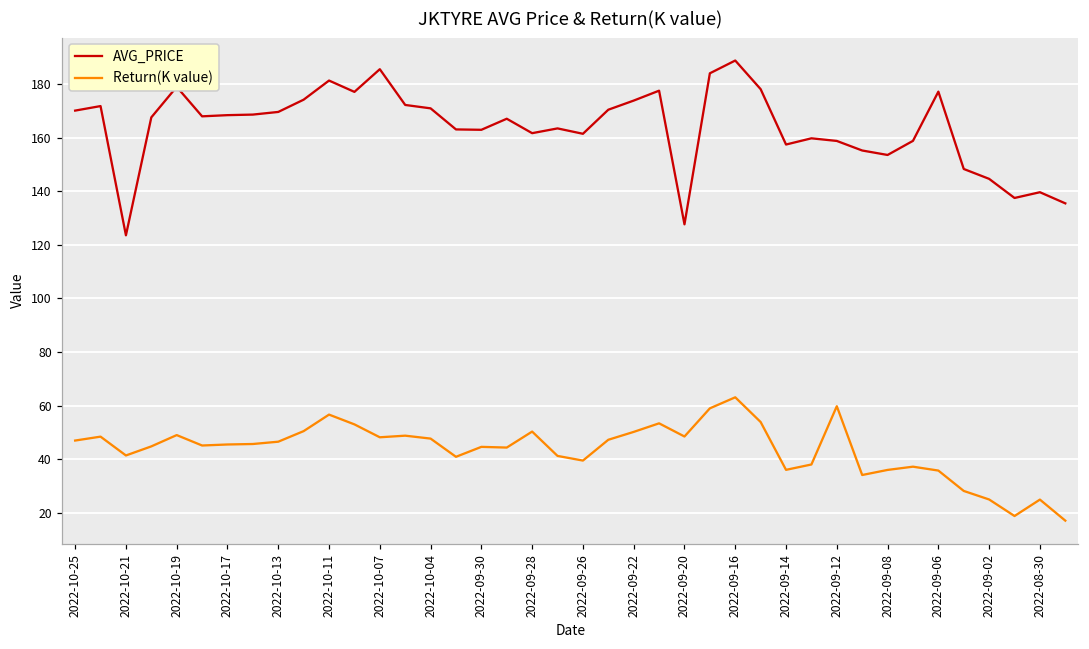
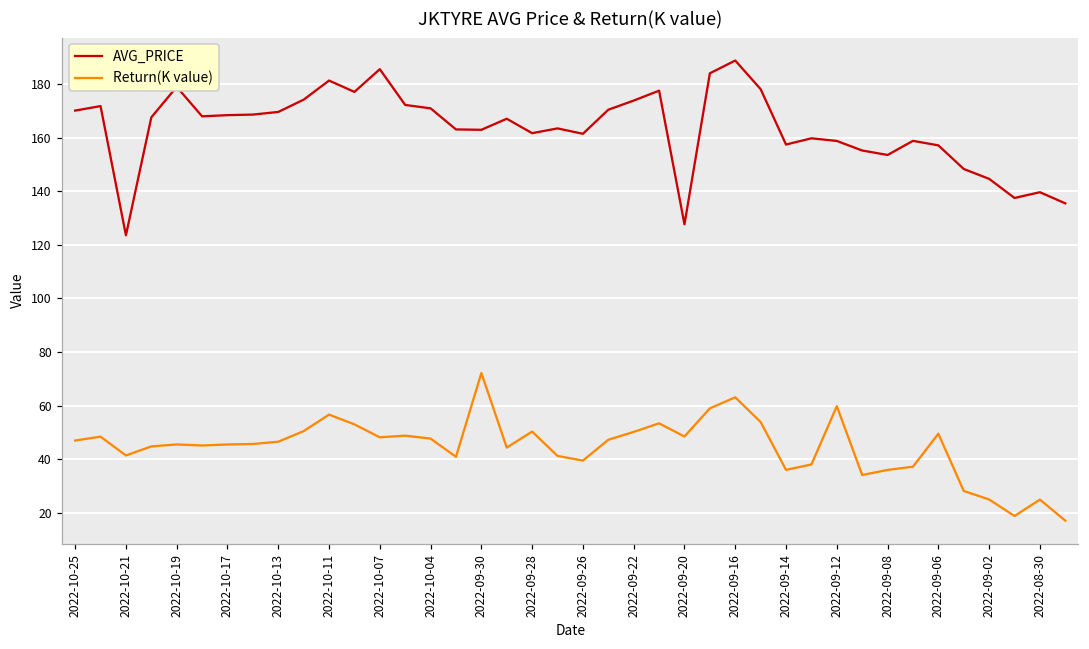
Return(K value), 2022-10-19: 49 -> 45
Return(K value), 2022-09-30: 45 -> 72
AVG_PRICE, 2022-09-06: 177 -> 157
Return(K value), 2022-09-06: 36 -> 50
